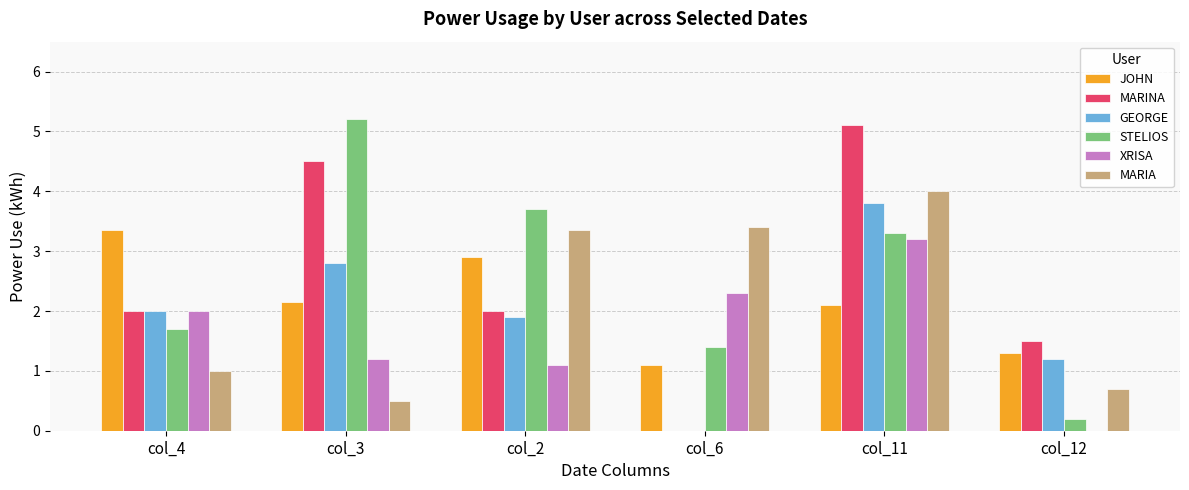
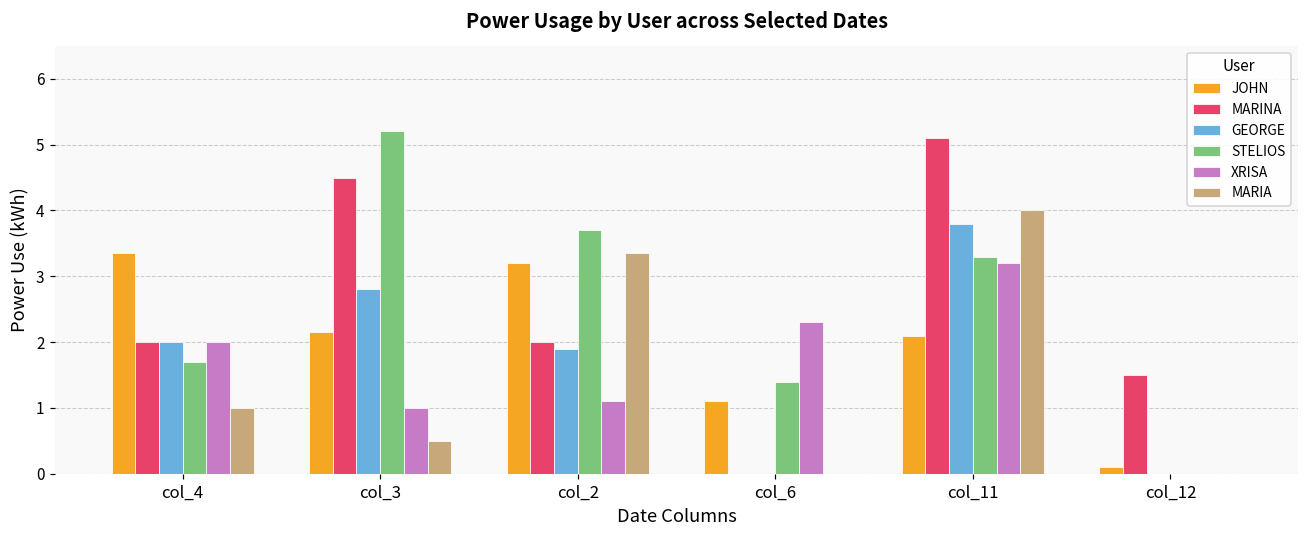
XRISA, col_3: 1.2 -> 1.0
JOHN, col_2: 2.9 -> 3.2
MARIA, col_6: 3.4 -> 0.0
JOHN, col_12: 1.3 -> 0.1
GEORGE, col_12: 1.2 -> 0.0
STELIOS, col_12: 0.2 -> 0.0
MARIA, col_12: 0.7 -> 0.0
